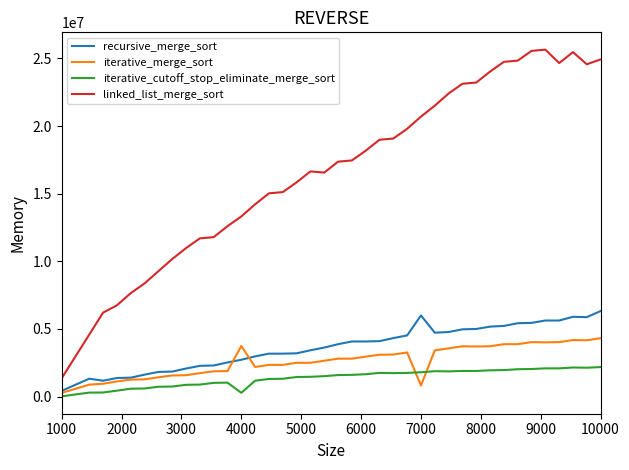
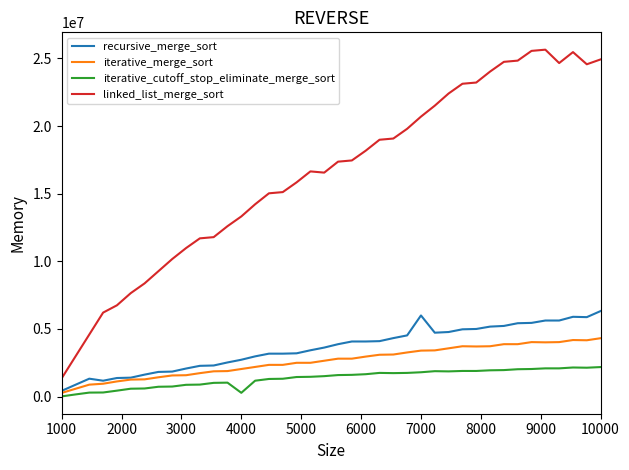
iterative_merge_sort, 4000: 3700000 -> 2000000
iterative_merge_sort, 7000: 800000 -> 3400000
